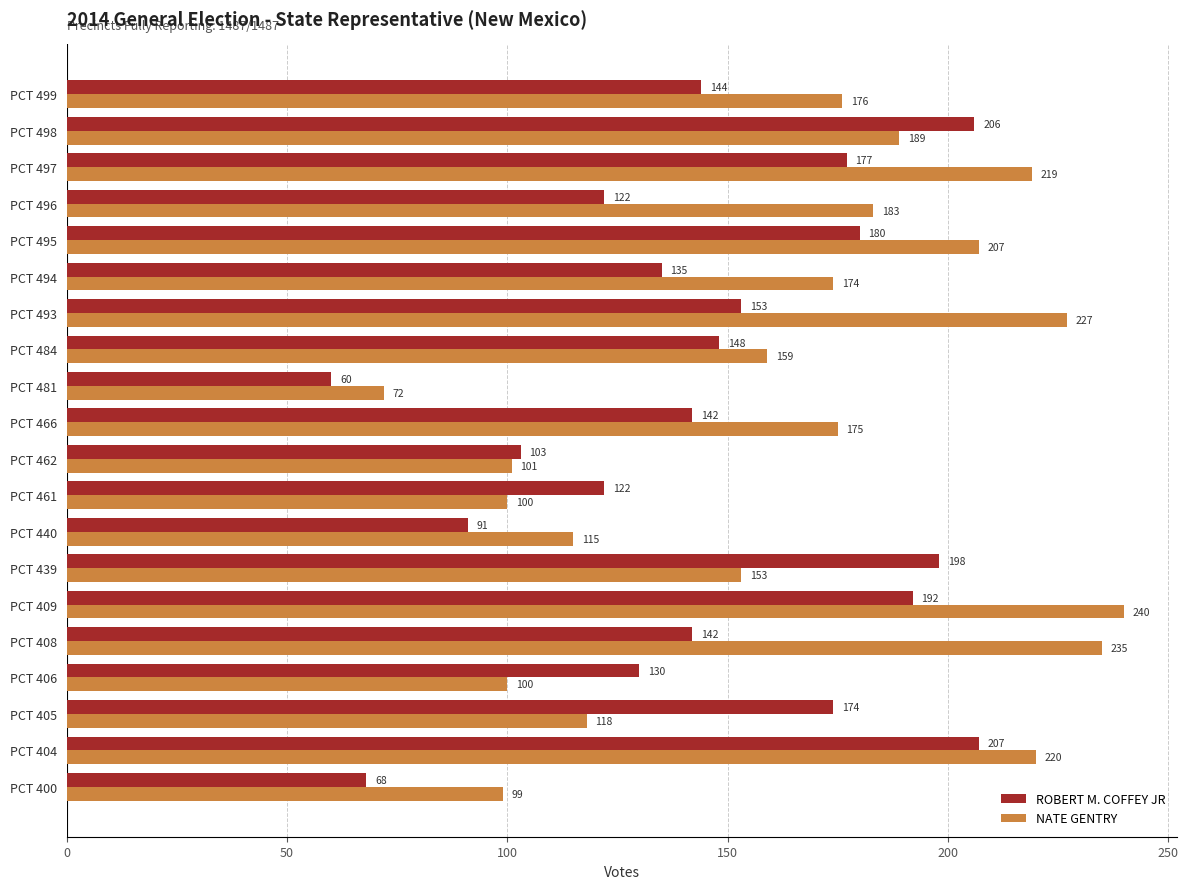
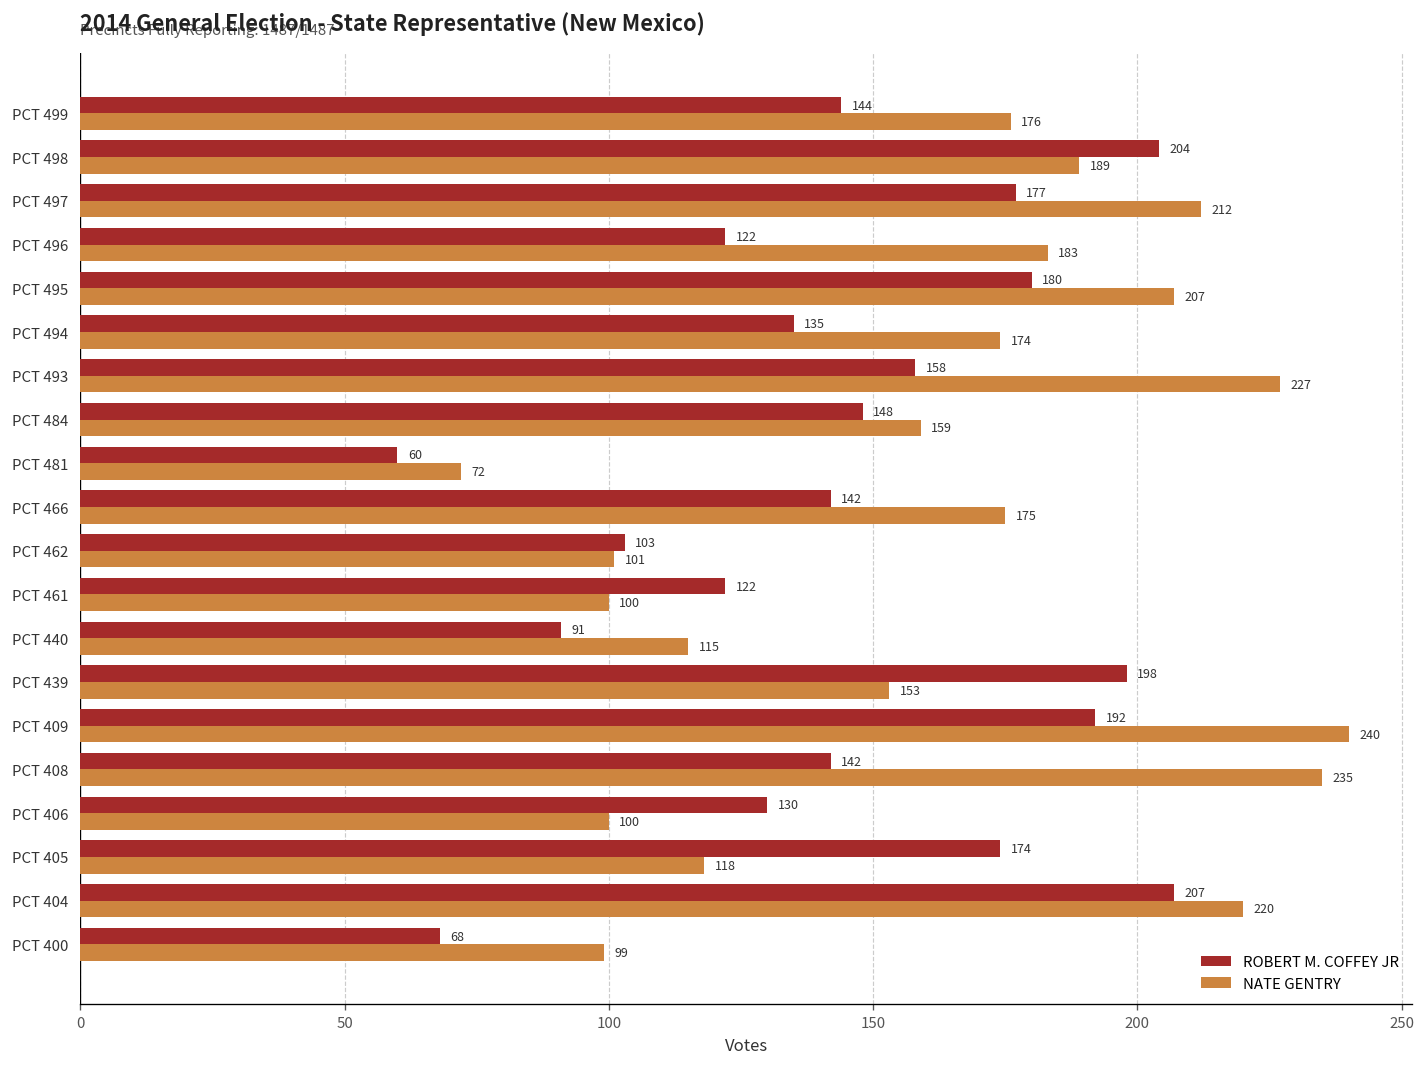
ROBERT M. COFFEY JR, PCT 498: 206 -> 204
NATE GENTRY, PCT 497: 219 -> 212
ROBERT M. COFFEY JR, PCT 493: 153 -> 158
